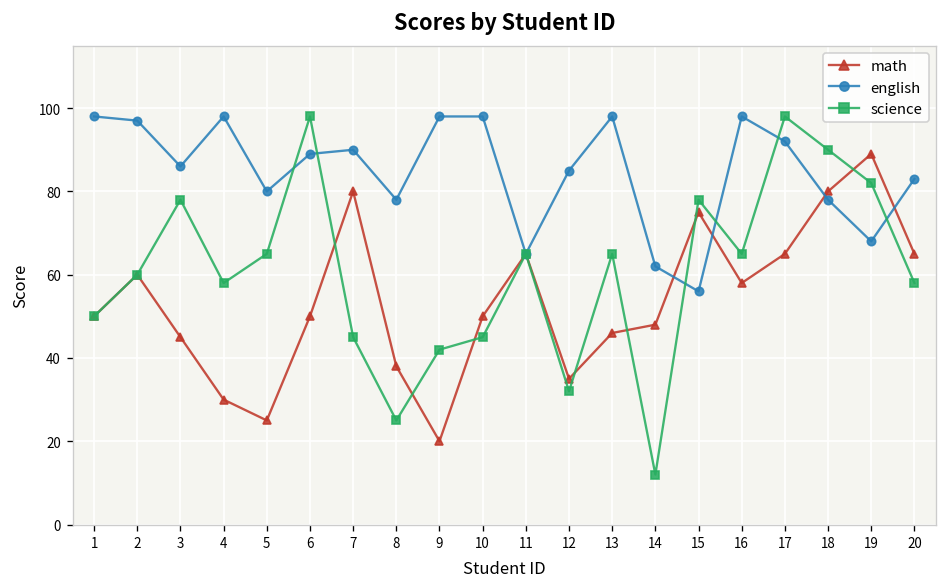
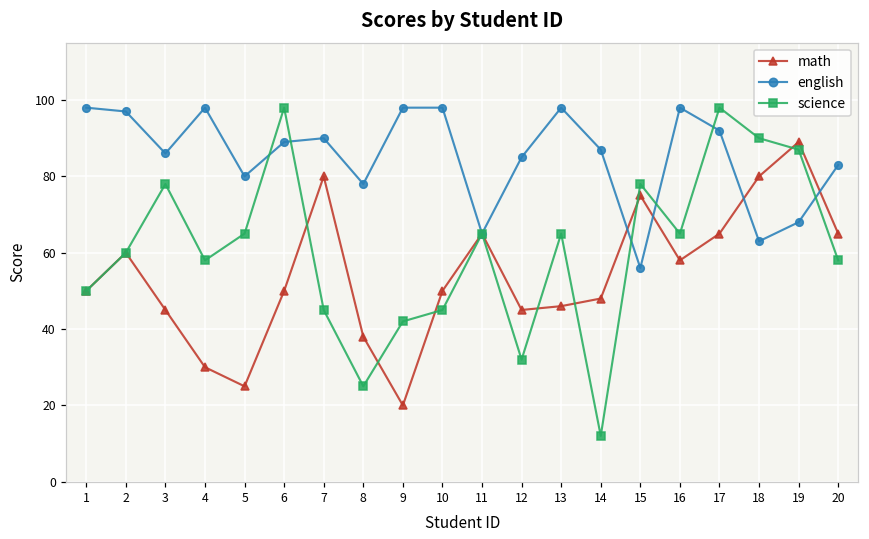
math, 12: 35 -> 45
english, 14: 62 -> 87
english, 18: 78 -> 63
science, 19: 82 -> 87
